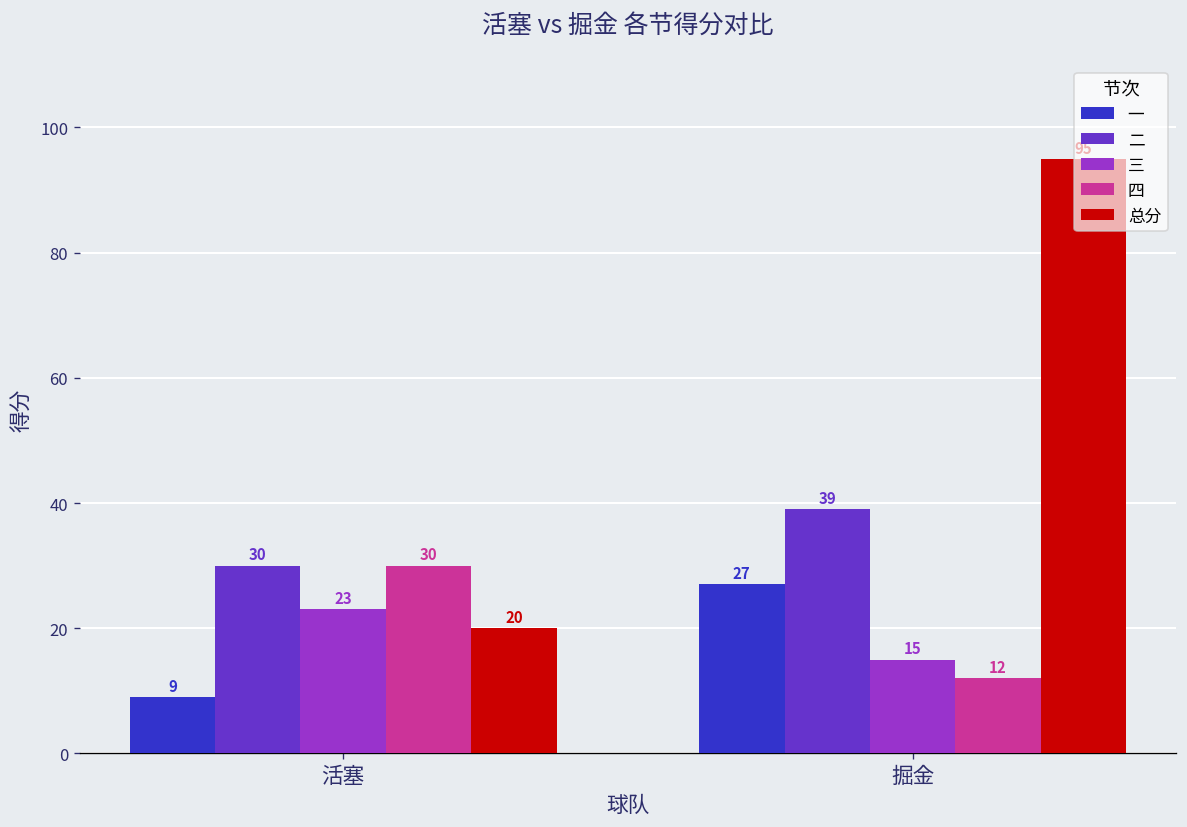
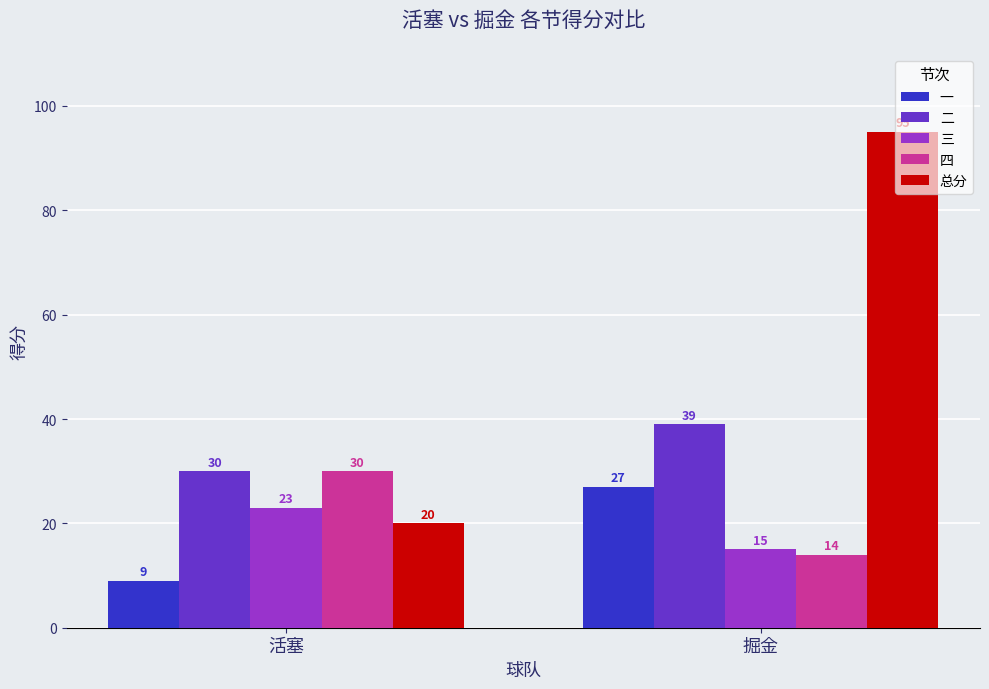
四, 掘金: 12 -> 14
